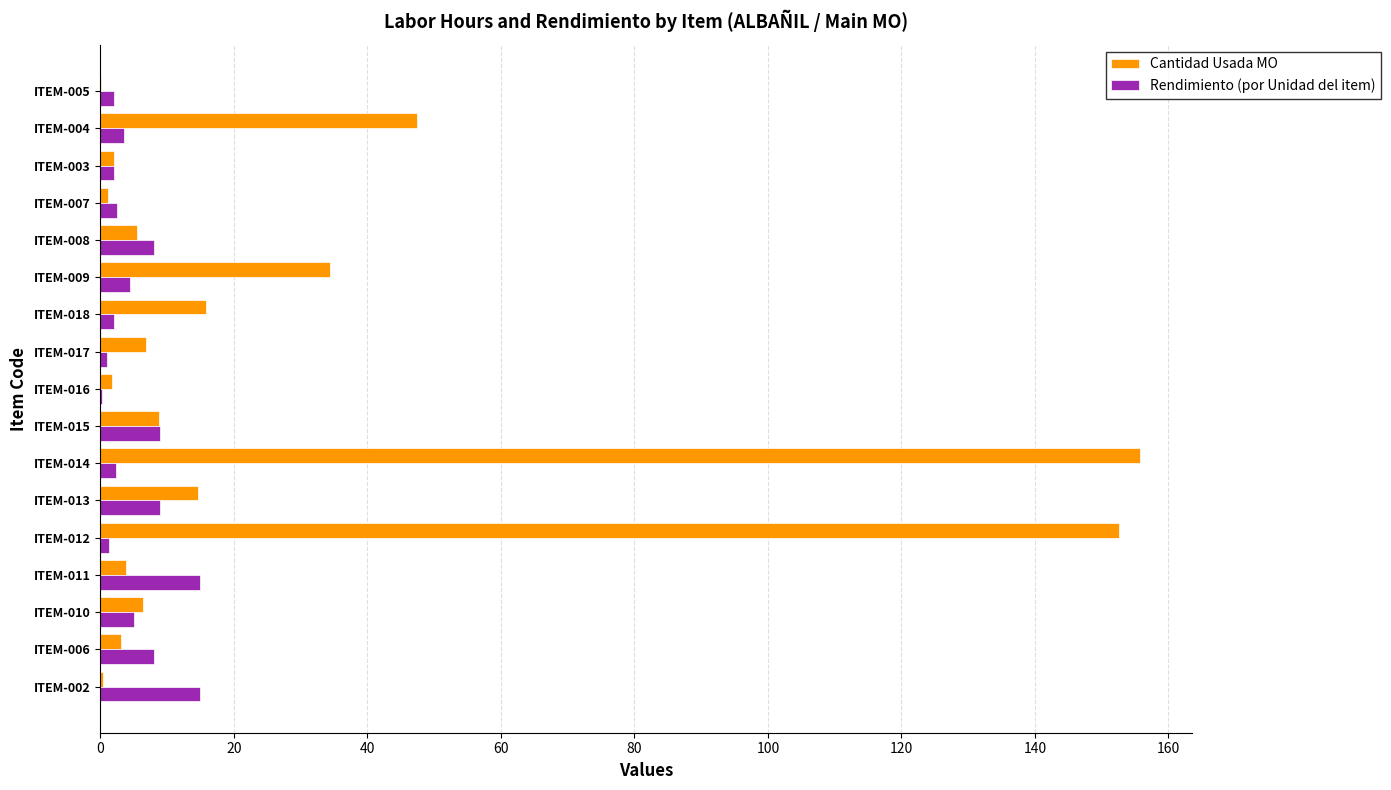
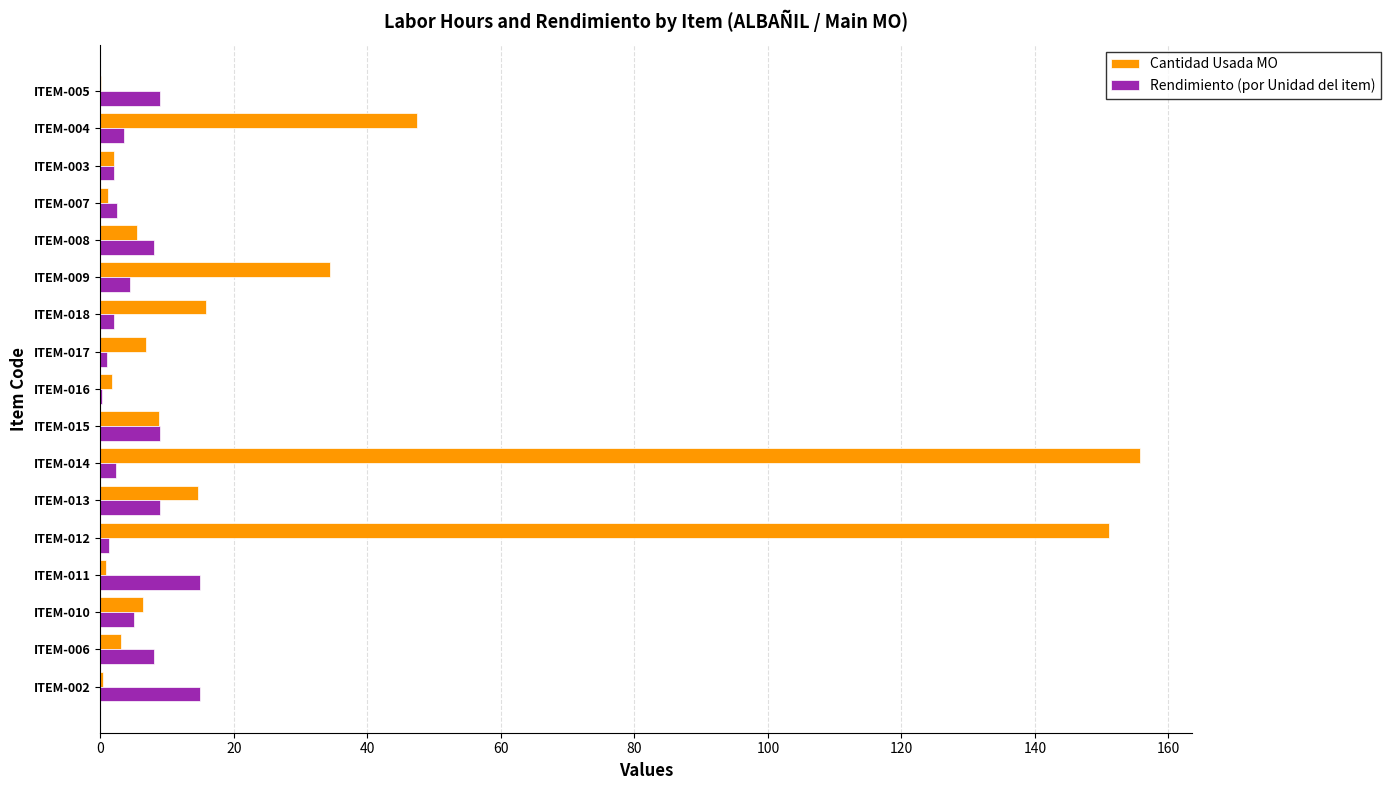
Rendimiento (por Unidad del item), ITEM-005: 2 -> 9
Cantidad Usada MO, ITEM-012: 153 -> 151
Cantidad Usada MO, ITEM-011: 4 -> 1
